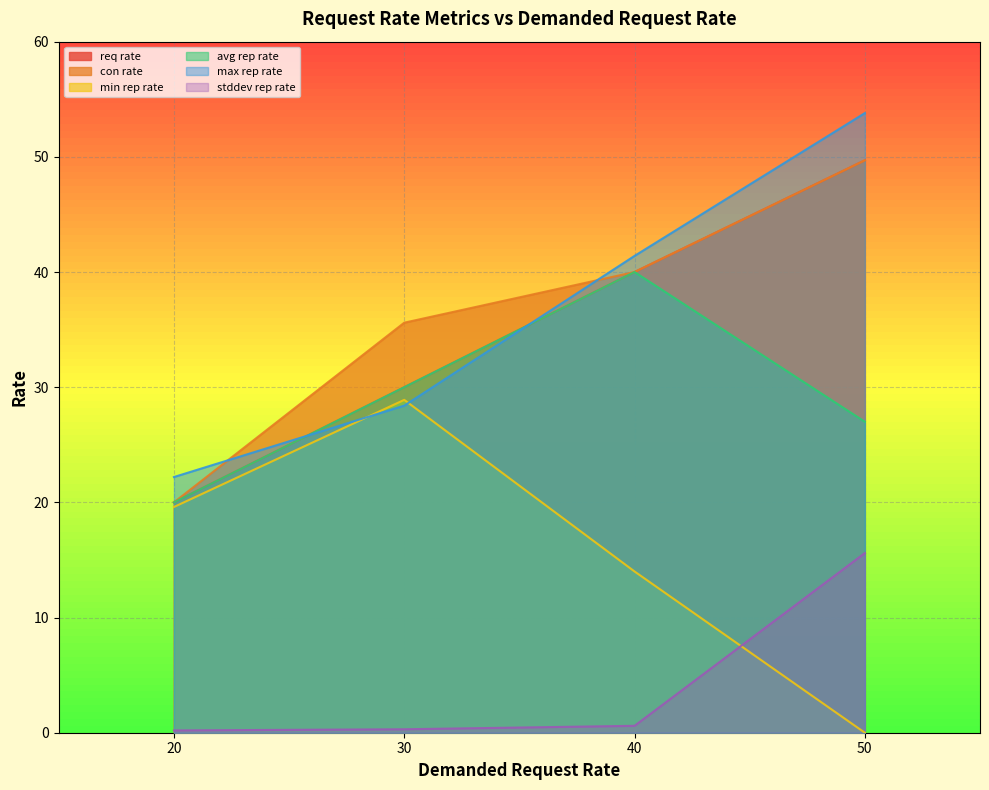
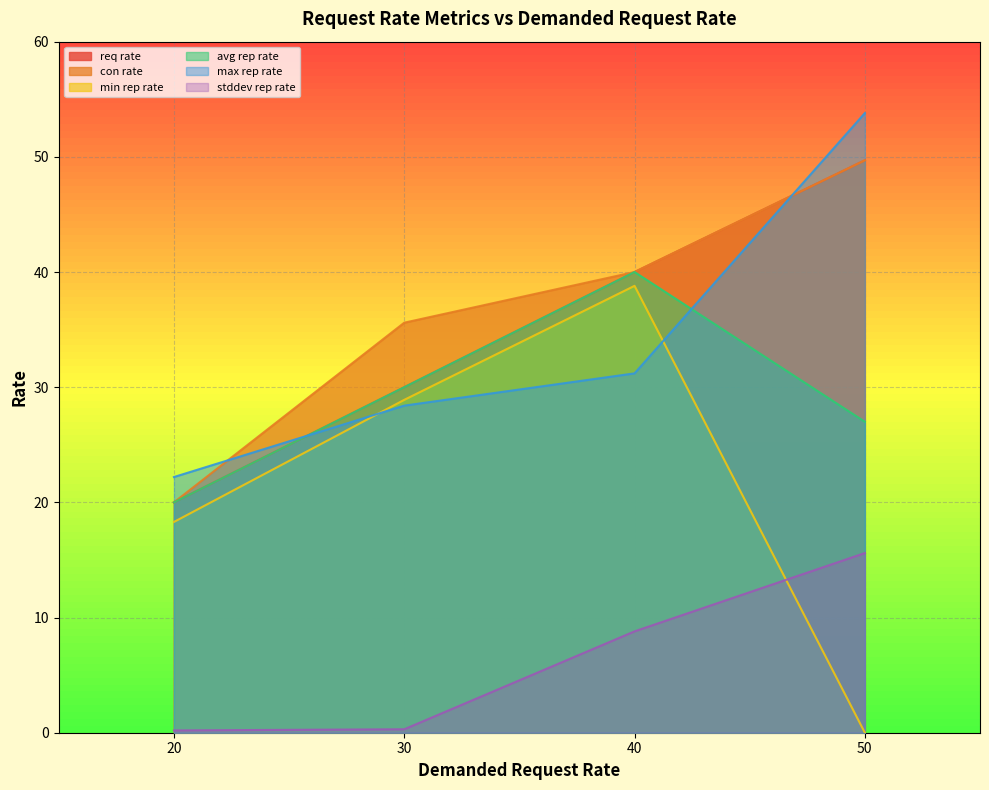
min rep rate, 20: 19.6 -> 18.3
min rep rate, 40: 14.0 -> 38.8
max rep rate, 40: 41.4 -> 31.2
stddev rep rate, 40: 0.6 -> 8.8
